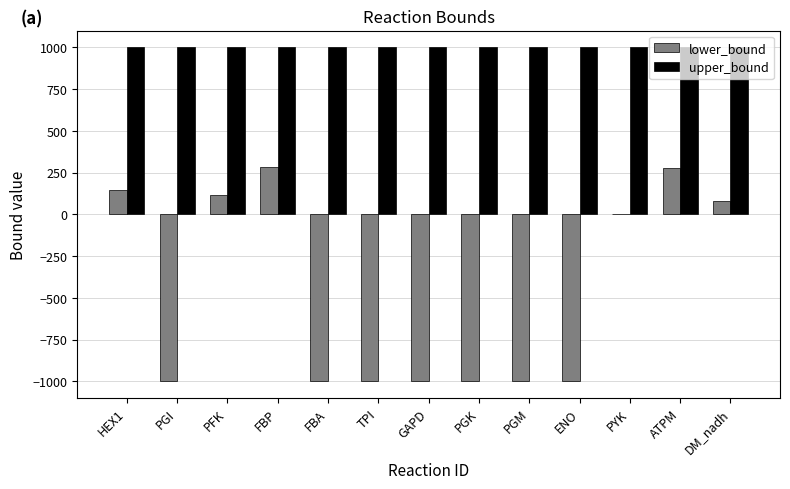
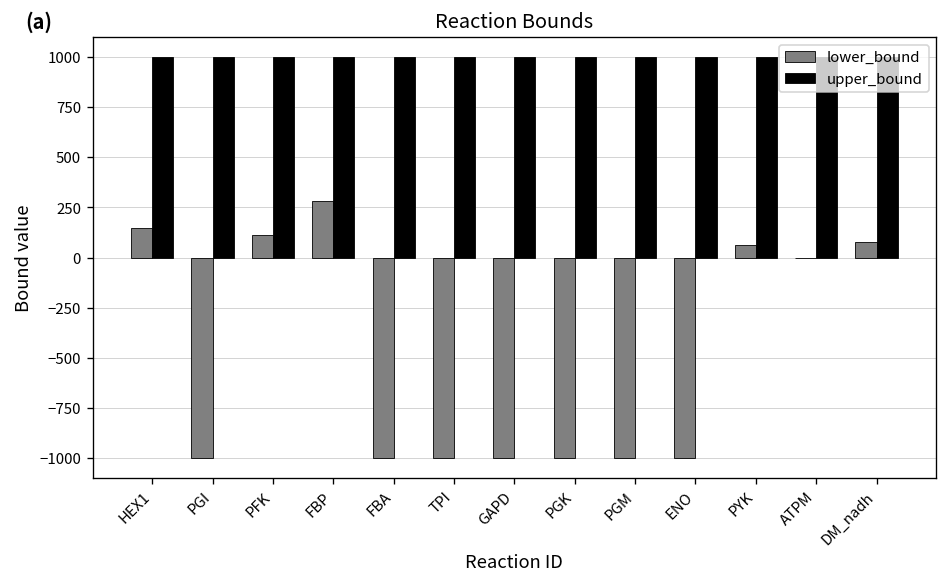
lower_bound, PYK: 0 -> 60
lower_bound, ATPM: 280 -> 0
